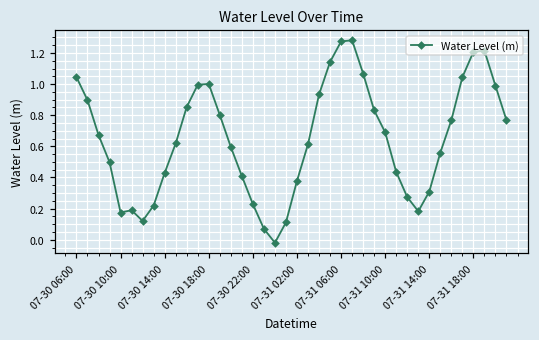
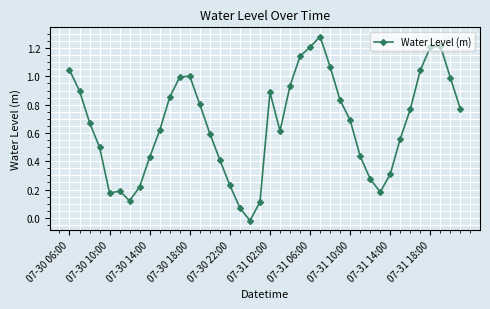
07-31 02:00: 0.38 -> 0.89
07-31 06:00: 1.27 -> 1.21
